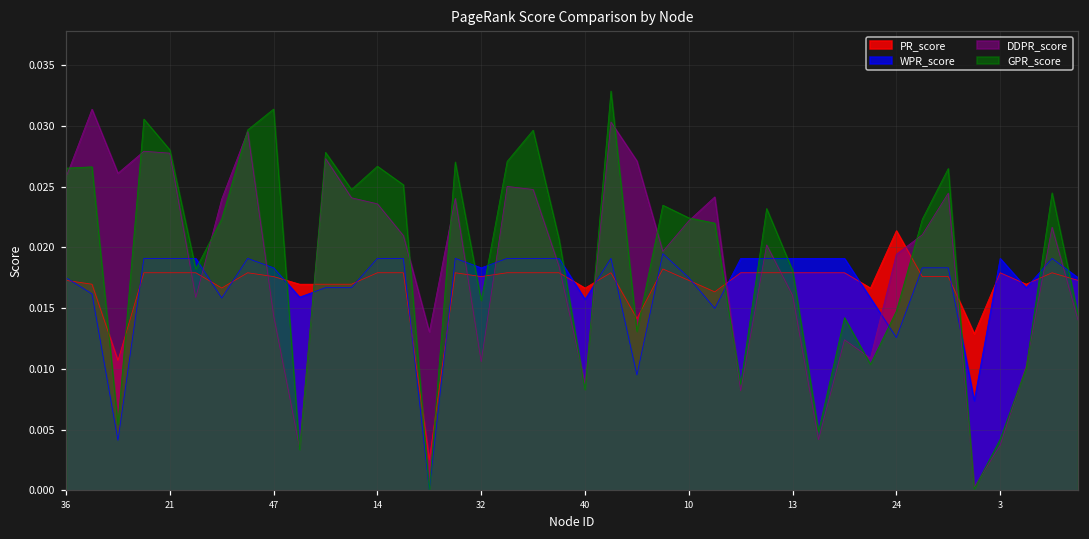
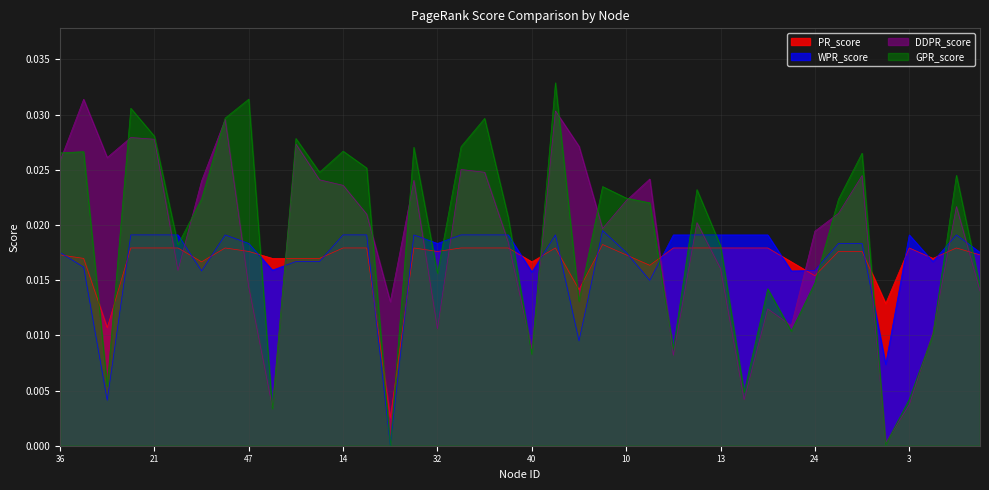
PR_score, 24: 0.0214 -> 0.0154
WPR_score, 24: 0.0126 -> 0.0159
